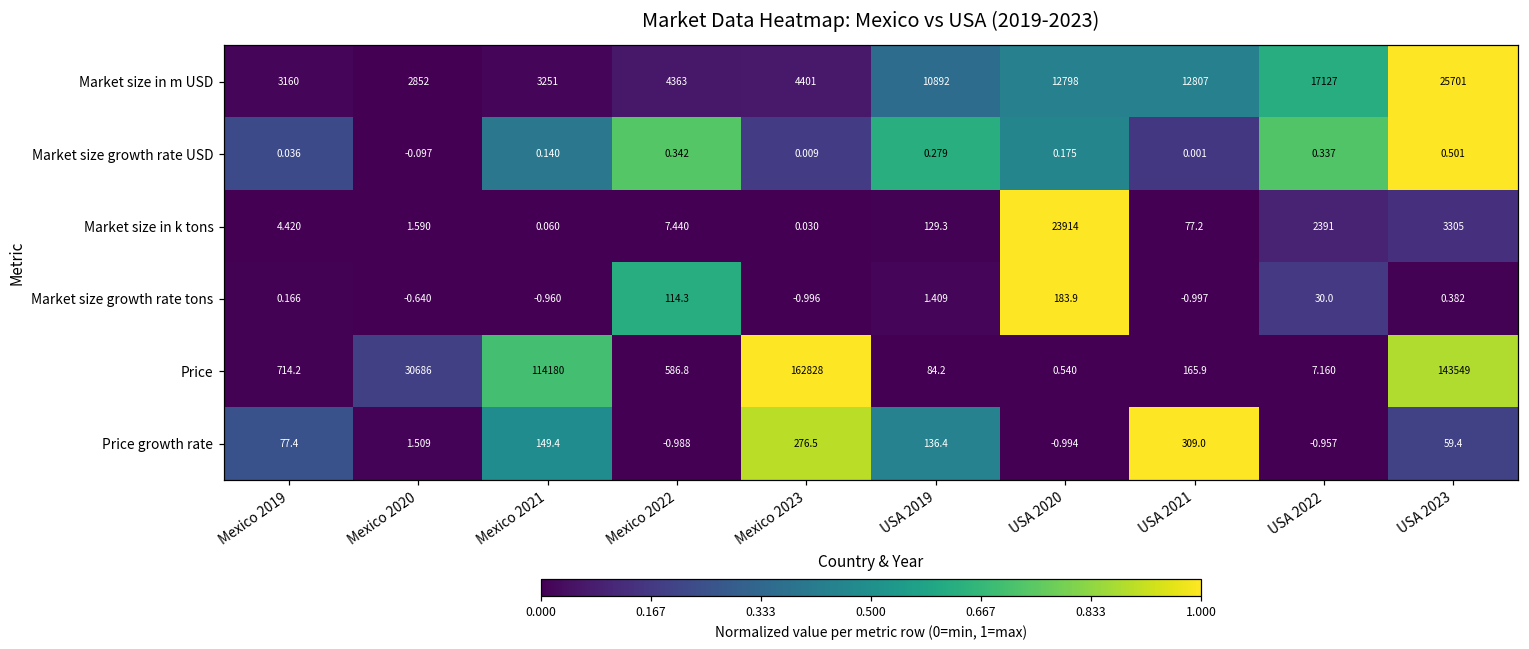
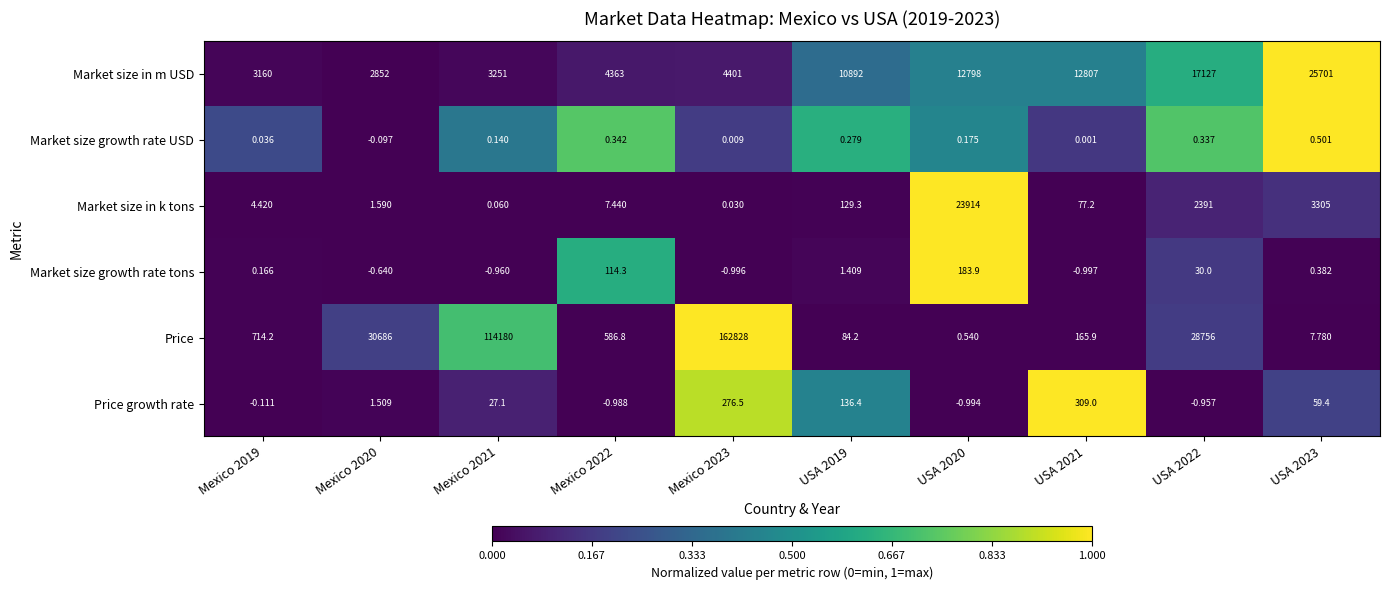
Price, USA 2022: 7.160 -> 28756
Price, USA 2023: 143549 -> 7.780
Price growth rate, Mexico 2019: 77.4 -> -0.111
Price growth rate, Mexico 2021: 149.4 -> 27.1
